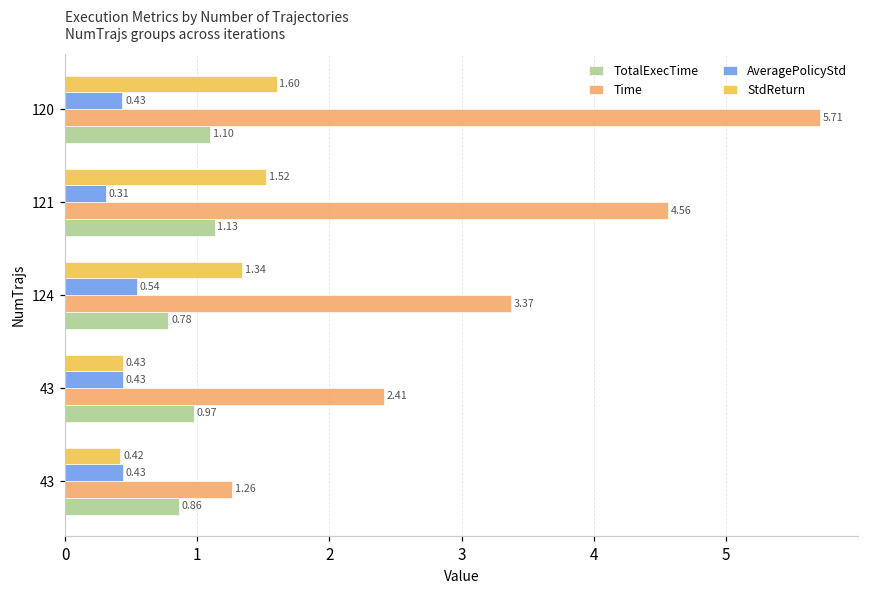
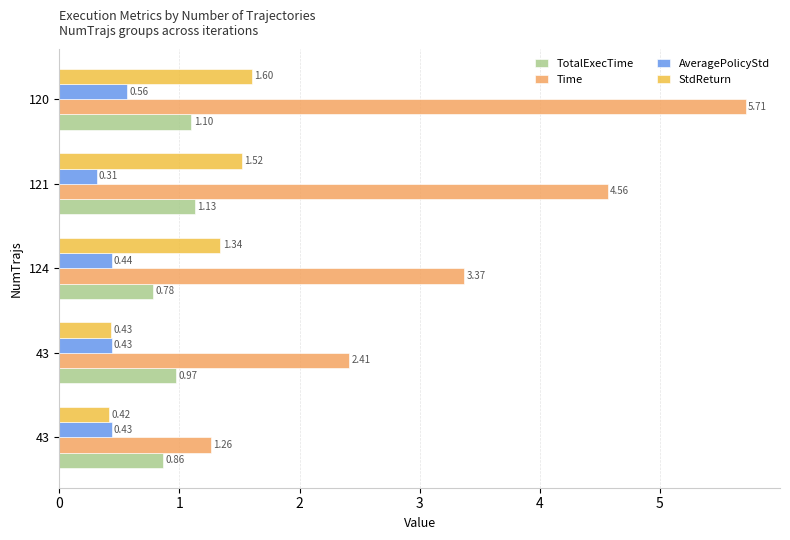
AveragePolicyStd, 120: 0.43 -> 0.56
AveragePolicyStd, 124: 0.54 -> 0.44
